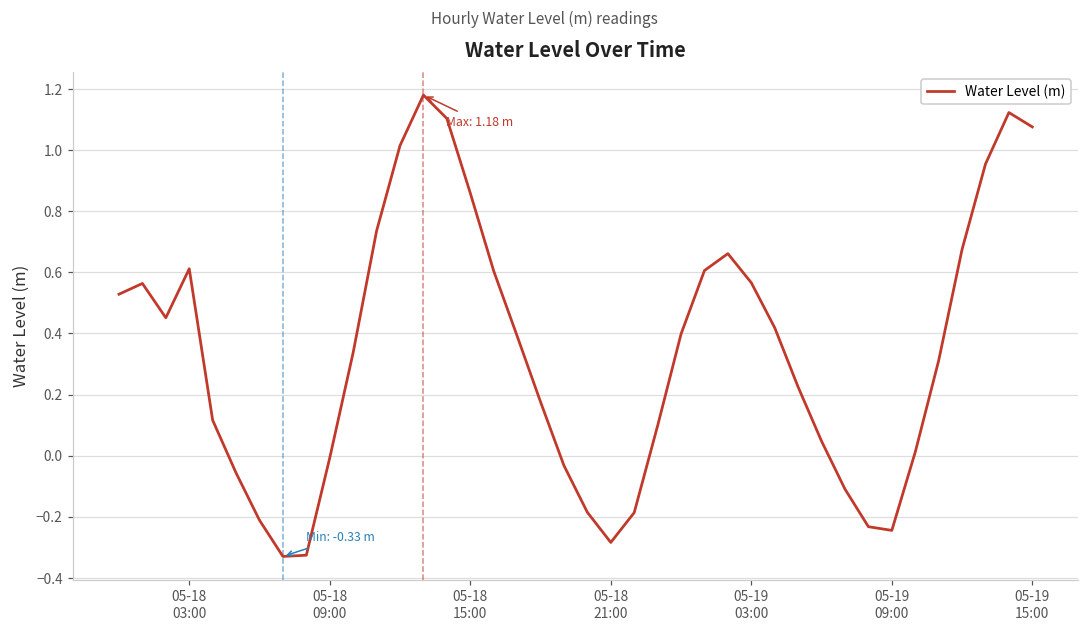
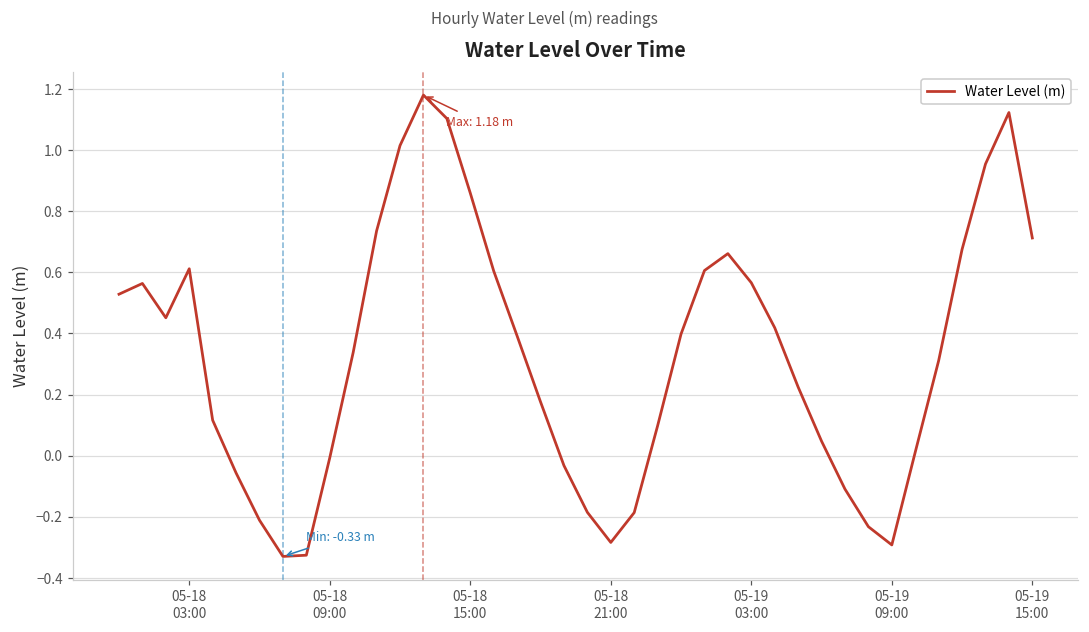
05-19 09:00: -0.24 -> -0.29
05-19 15:00: 1.08 -> 0.71
